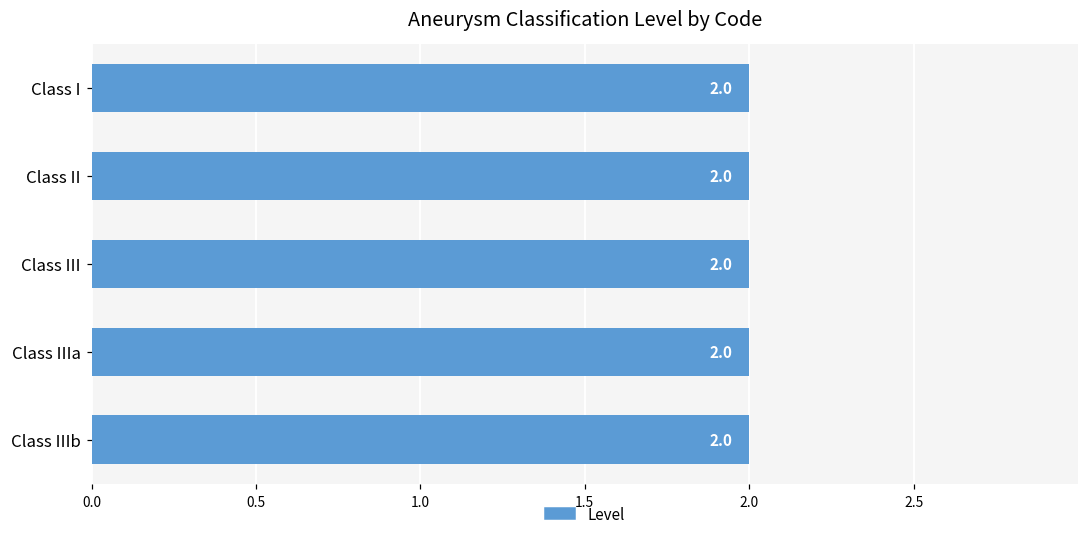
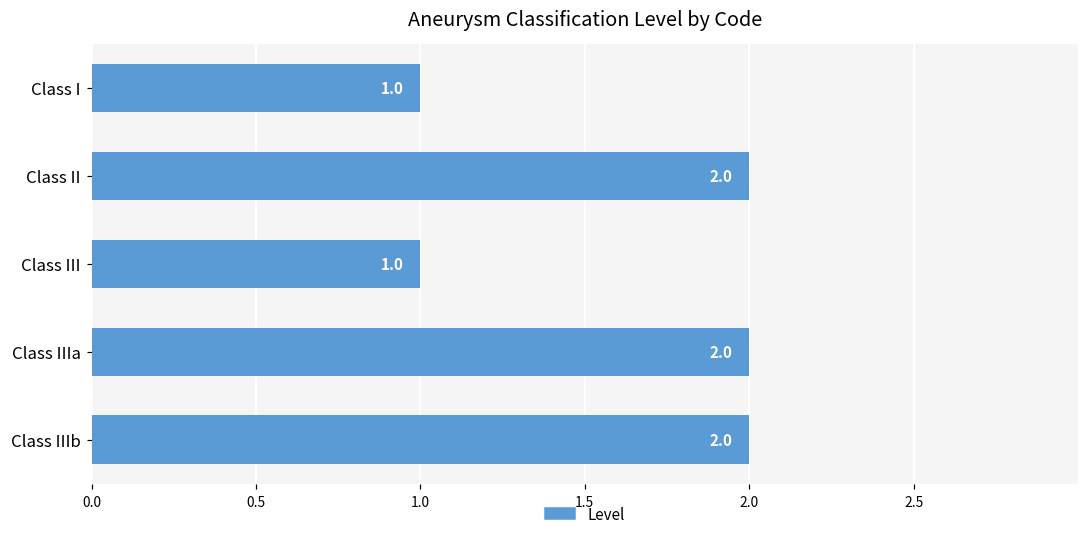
Class I: 2.0 -> 1.0
Class III: 2.0 -> 1.0
